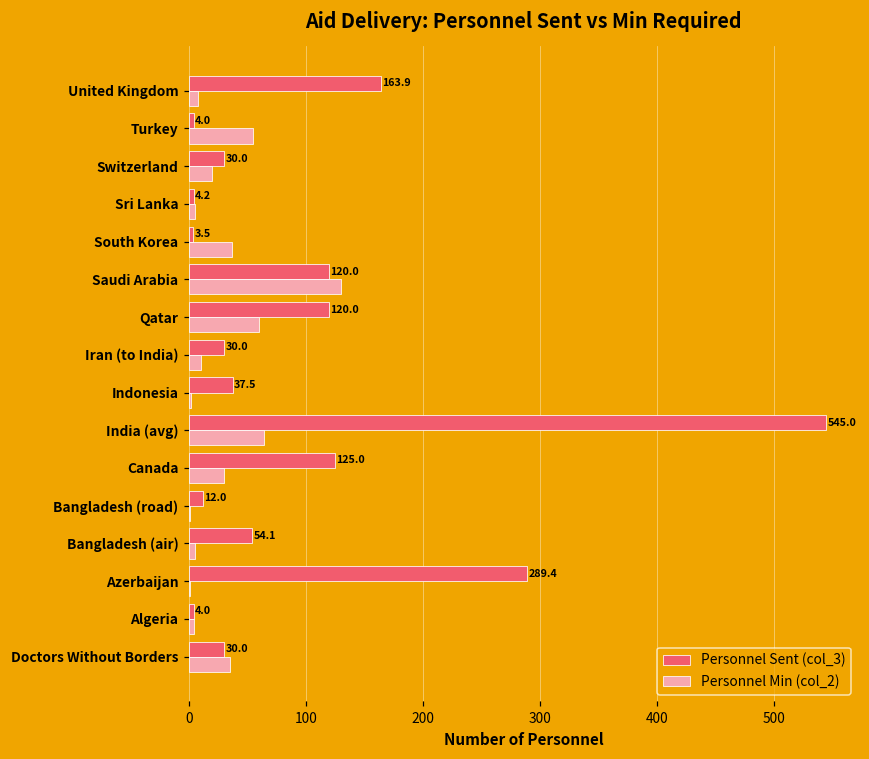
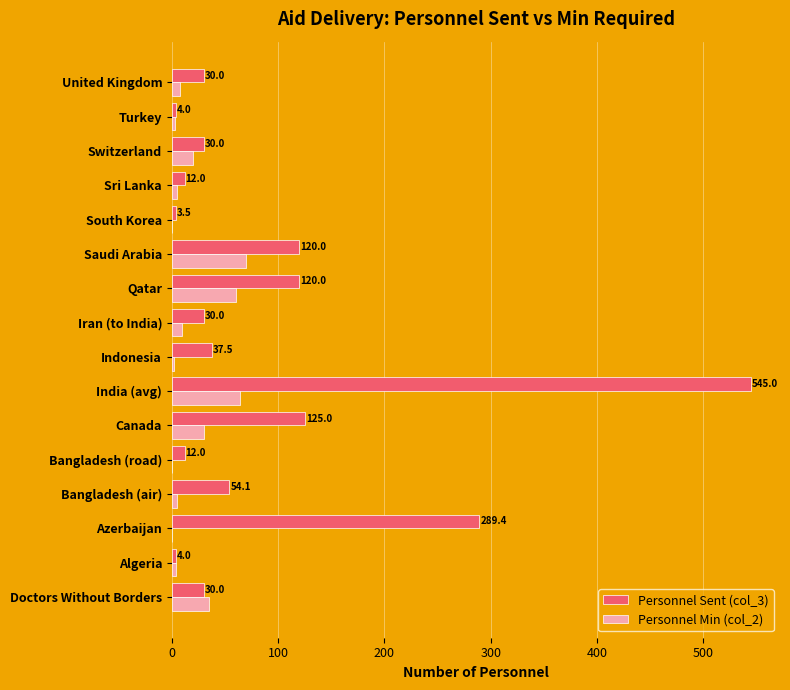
Personnel Sent (col_3), United Kingdom: 163.9 -> 30.0
Personnel Min (col_2), Turkey: 55 -> 3
Personnel Sent (col_3), Sri Lanka: 4.2 -> 12.0
Personnel Min (col_2), South Korea: 37 -> 1
Personnel Min (col_2), Saudi Arabia: 130 -> 70
